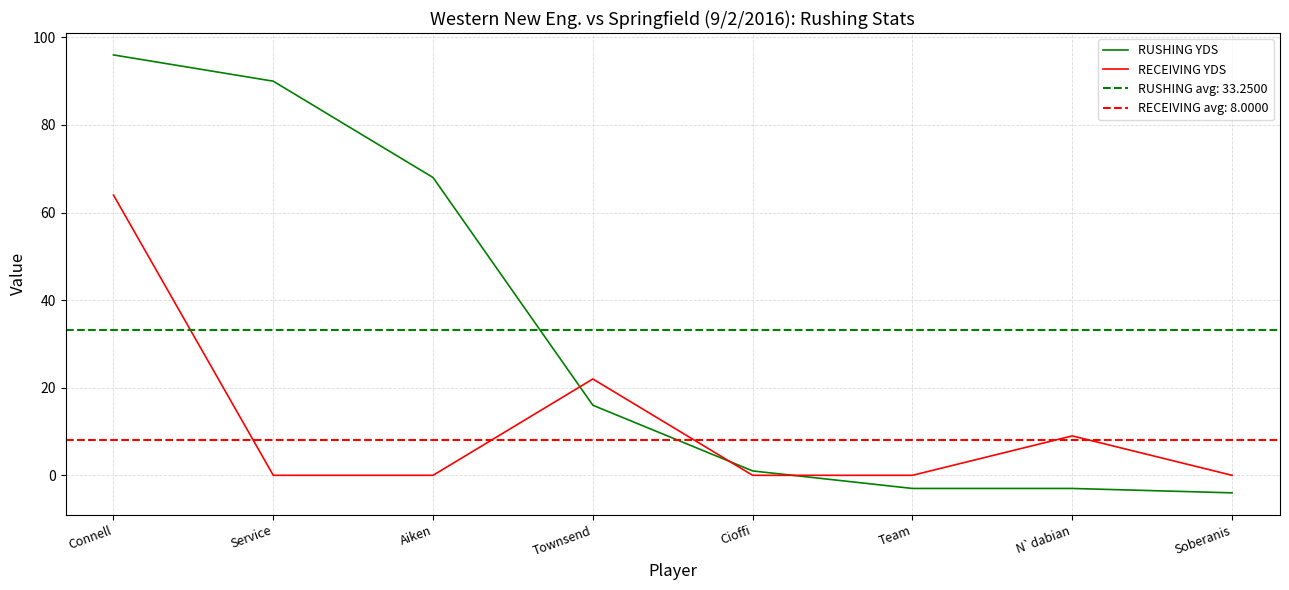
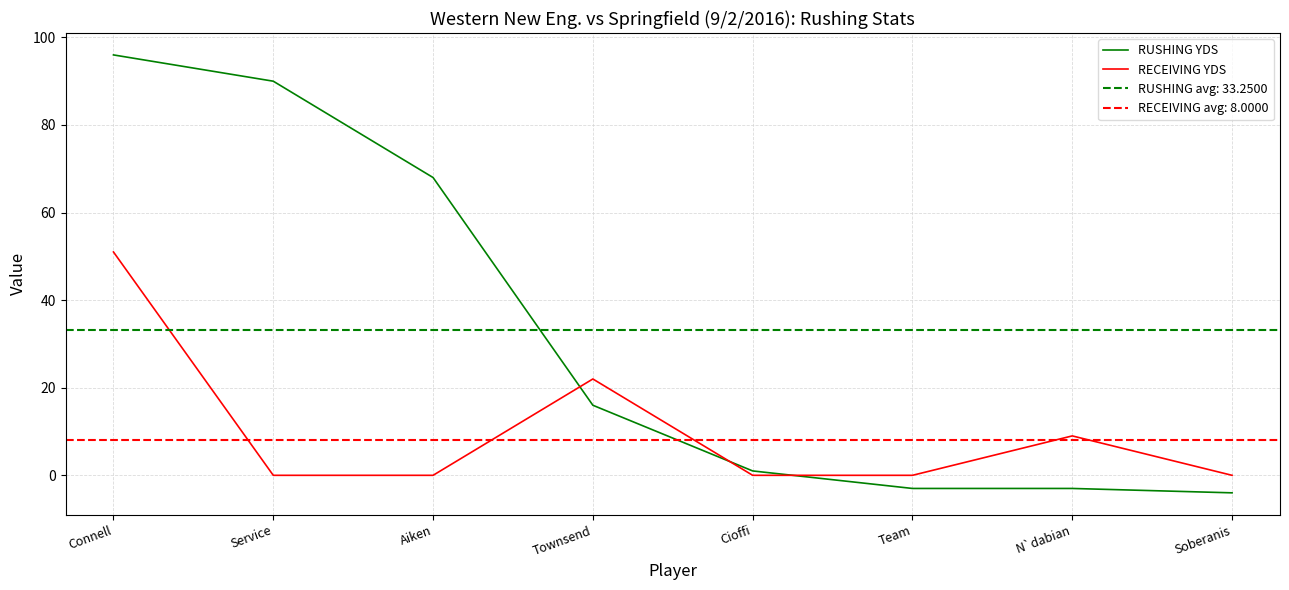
RECEIVING YDS, Connell: 64 -> 51
